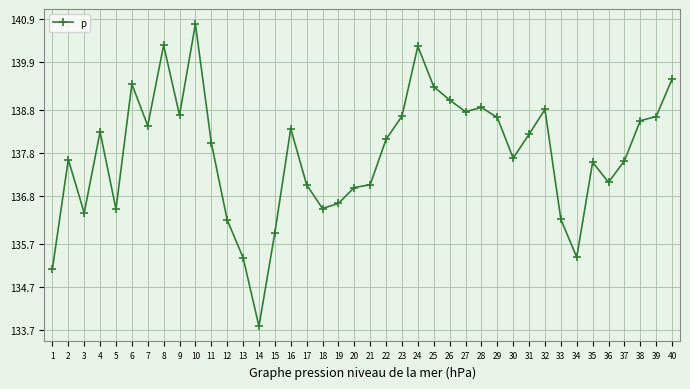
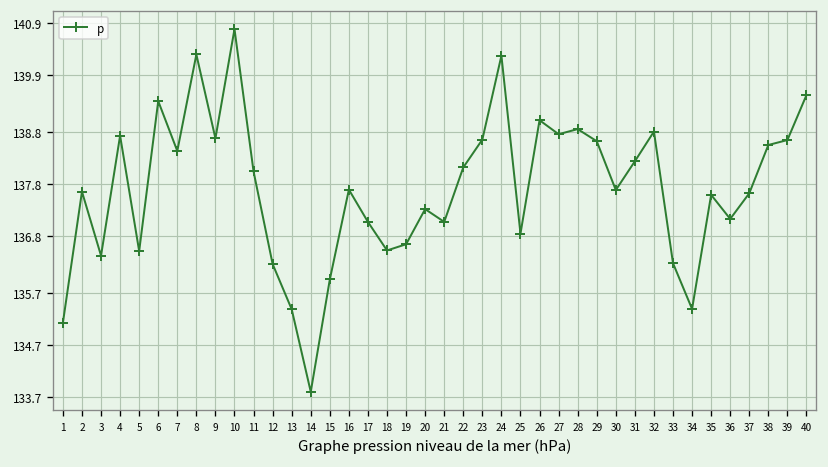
4: 138.3 -> 138.7
16: 138.4 -> 137.7
20: 137.0 -> 137.3
25: 139.3 -> 136.8
